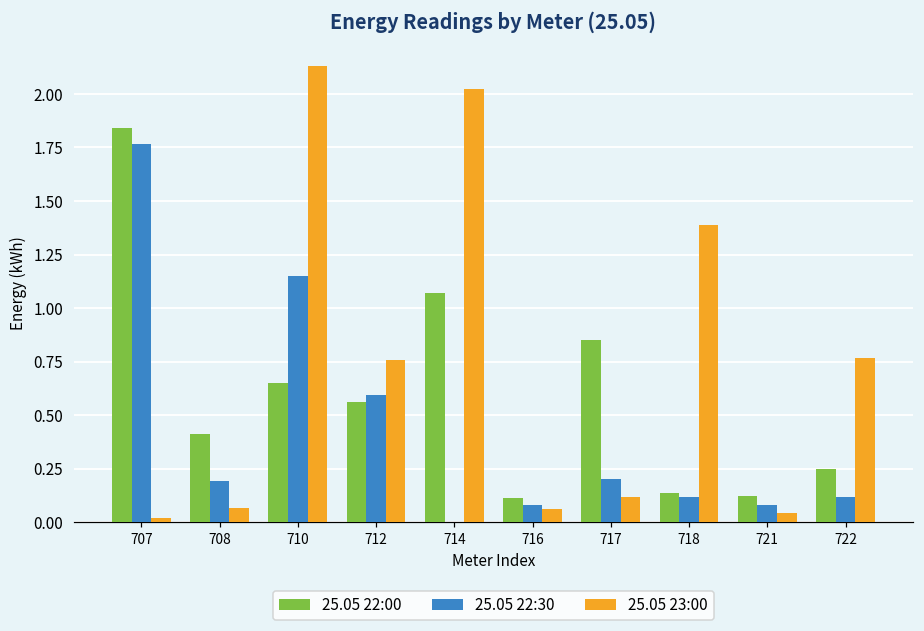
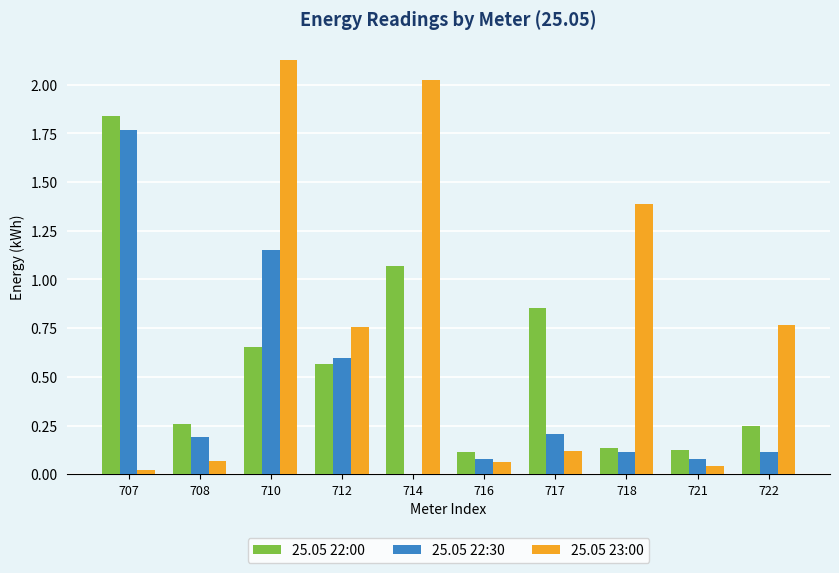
25.05 22:00, 708: 0.41 -> 0.26
